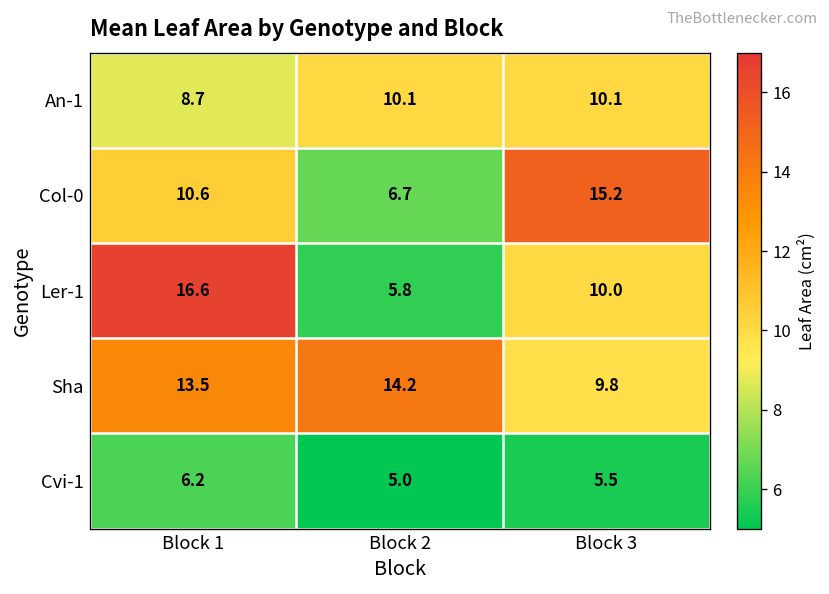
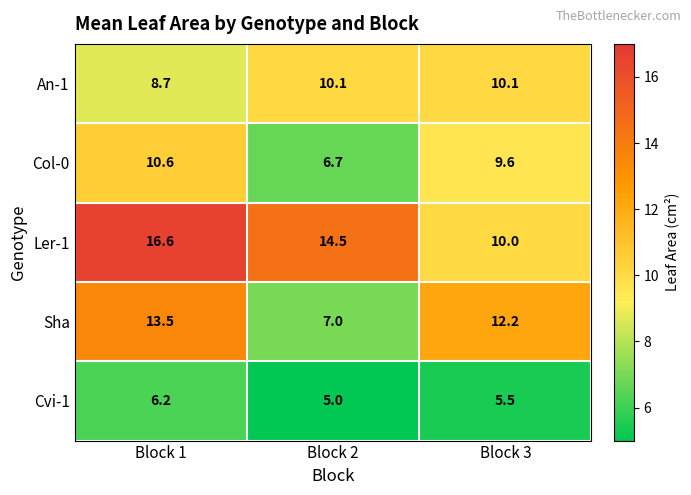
Col-0, Block 3: 15.2 -> 9.6
Ler-1, Block 2: 5.8 -> 14.5
Sha, Block 2: 14.2 -> 7.0
Sha, Block 3: 9.8 -> 12.2
